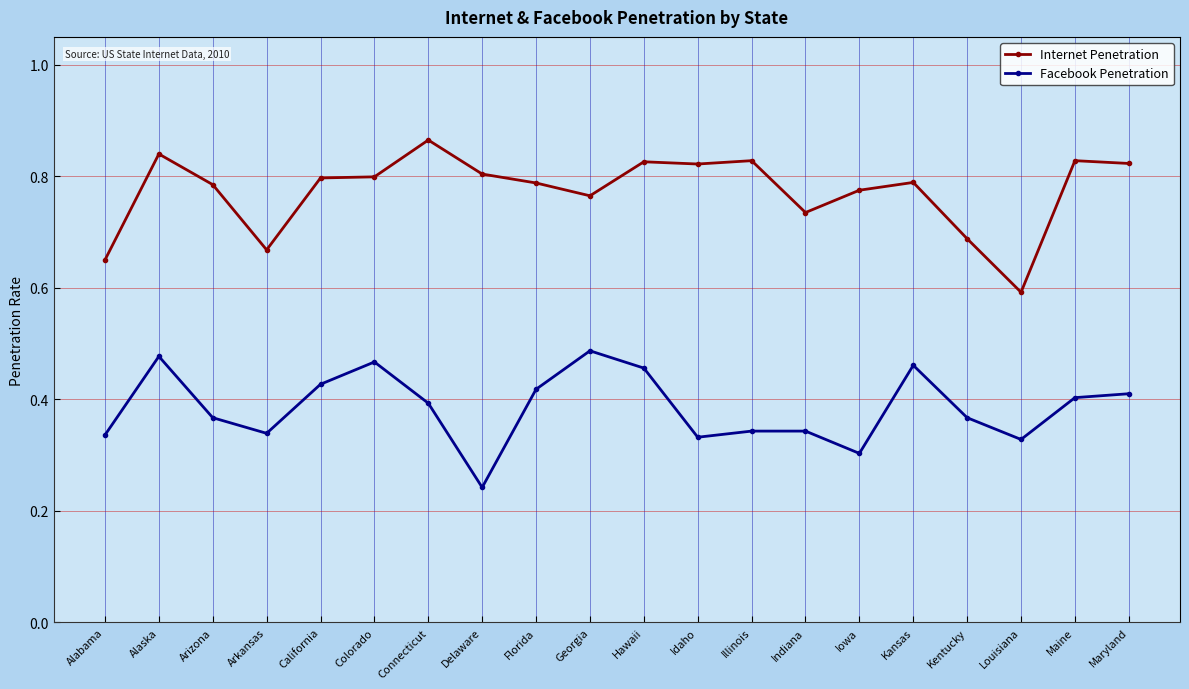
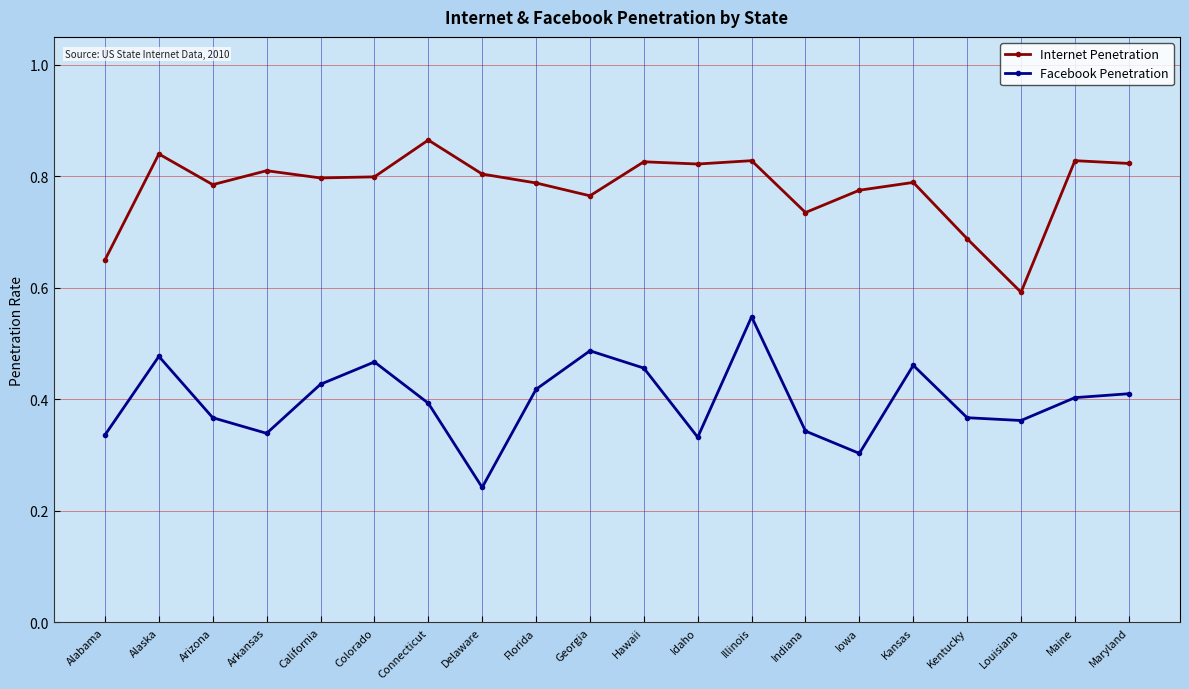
Internet Penetration, Arkansas: 0.67 -> 0.81
Facebook Penetration, Illinois: 0.34 -> 0.55
Facebook Penetration, Louisiana: 0.33 -> 0.36
